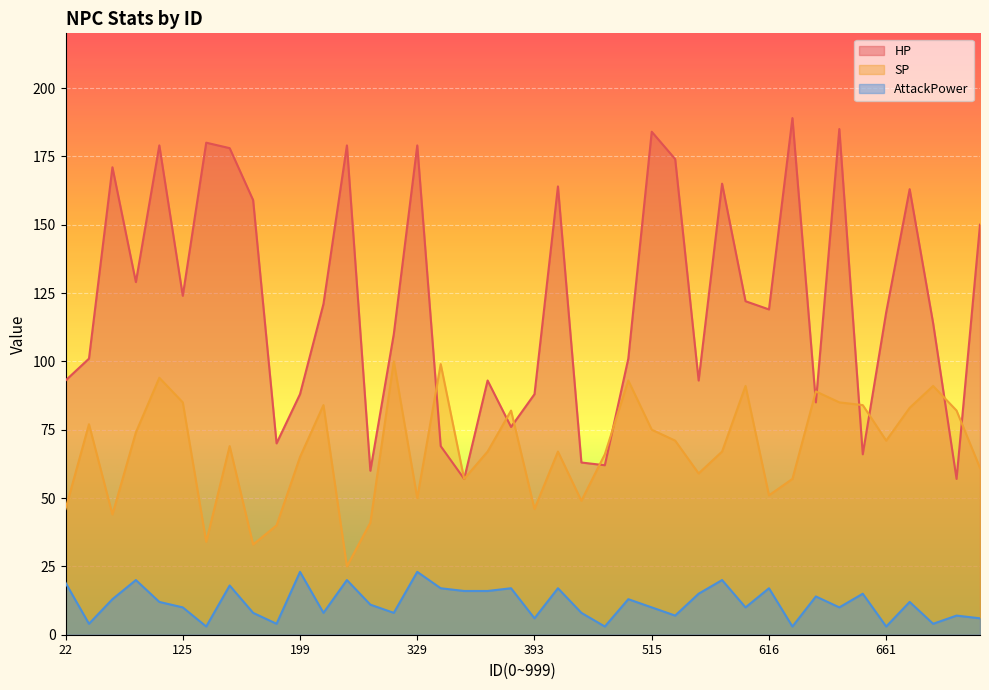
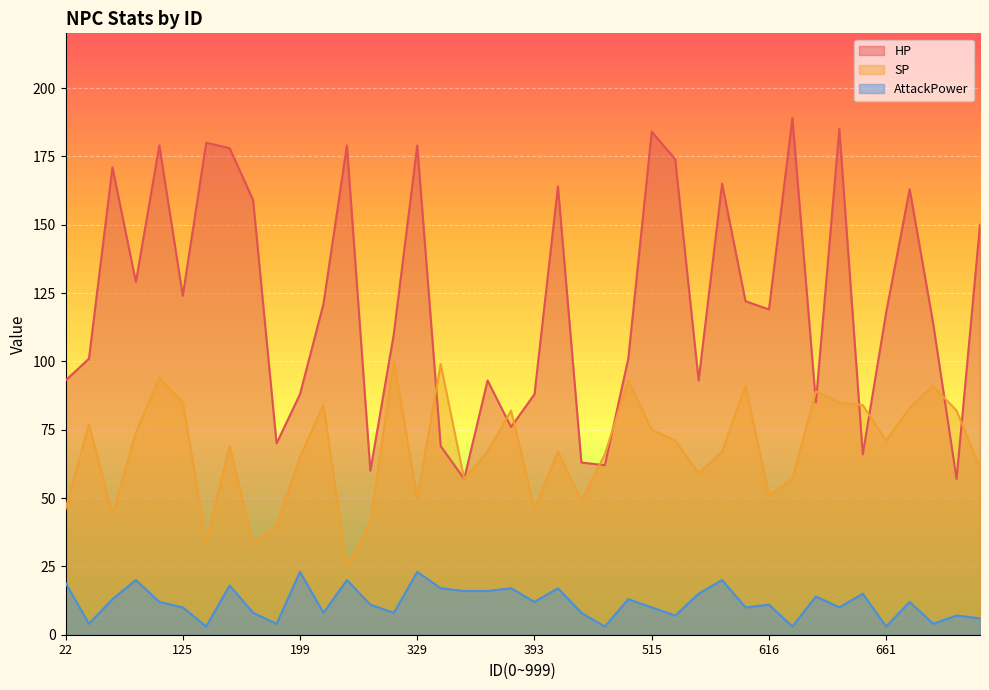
AttackPower, 393: 6 -> 12
AttackPower, 616: 17 -> 11
